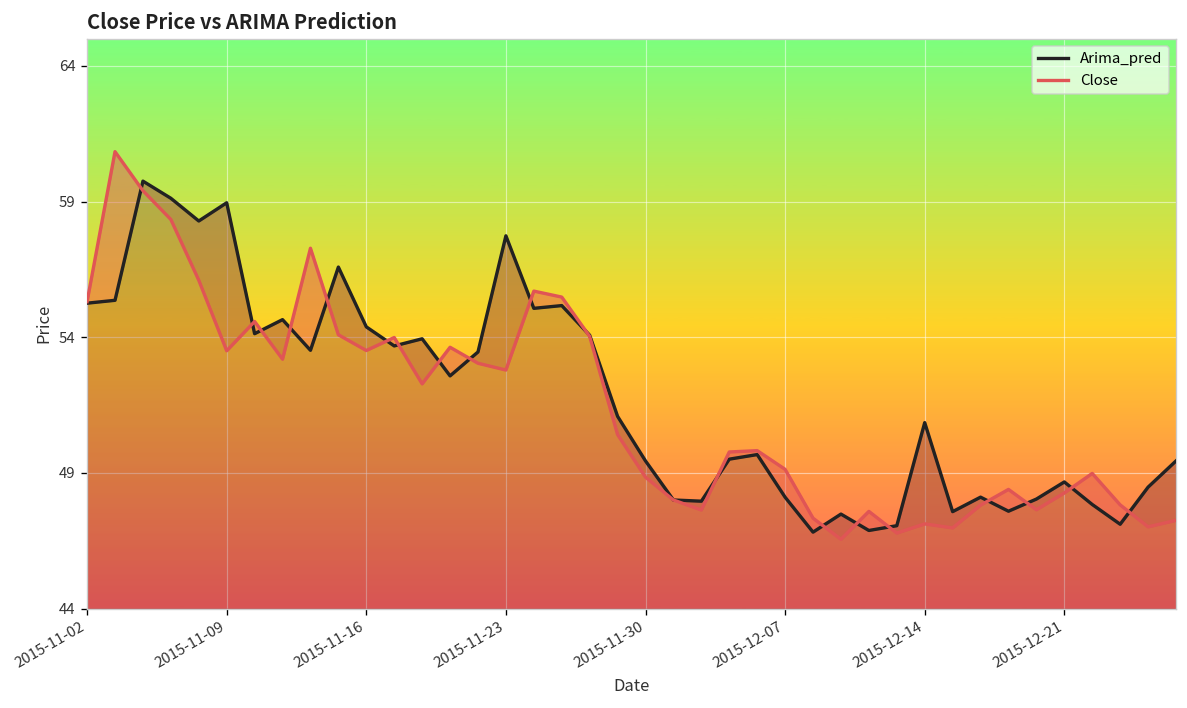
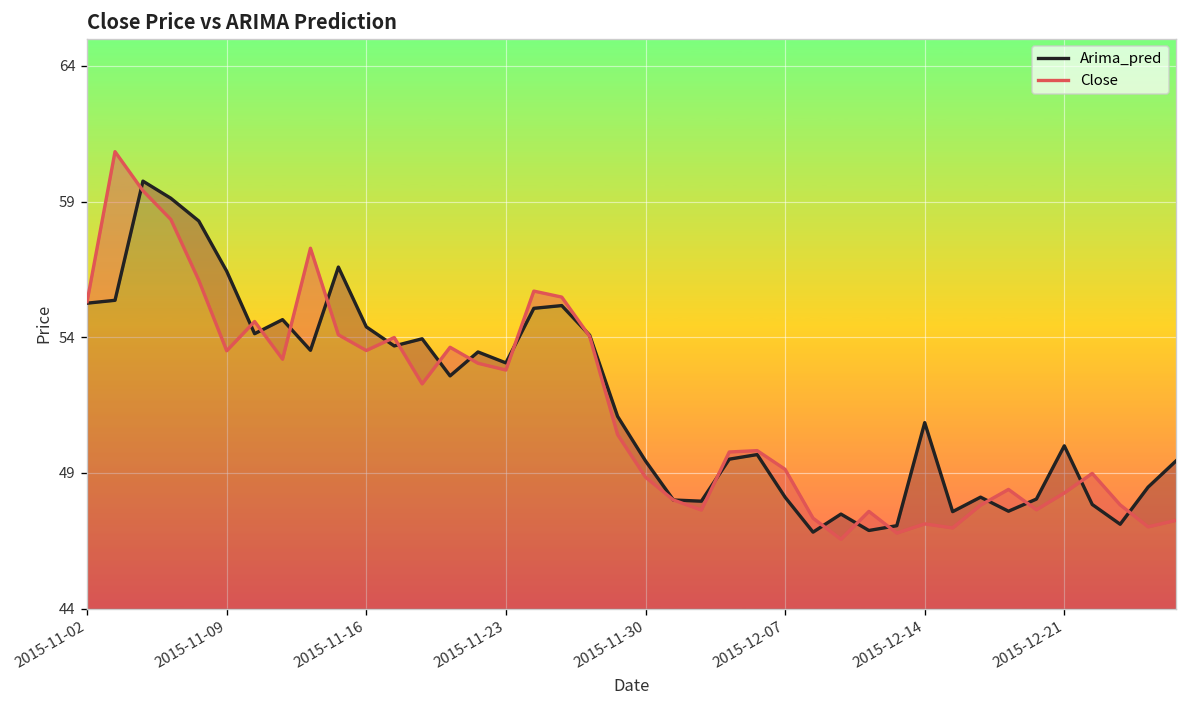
Arima_pred, 2015-11-09: 59.0 -> 56.4
Arima_pred, 2015-11-23: 57.7 -> 53.1
Arima_pred, 2015-12-21: 48.7 -> 50.0
